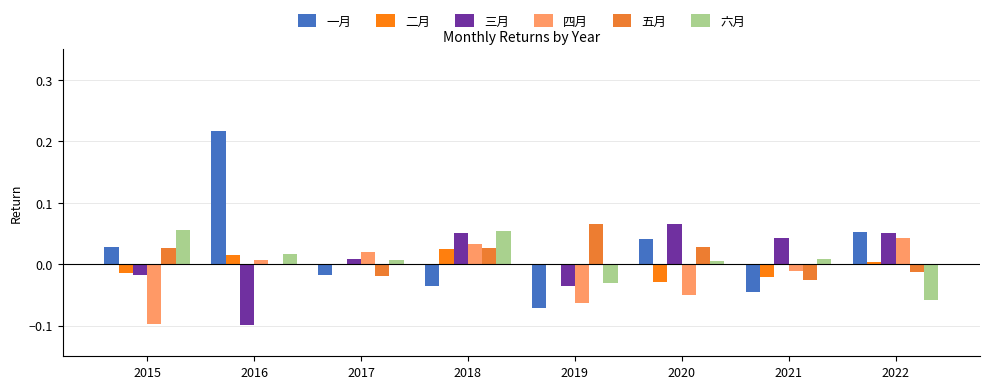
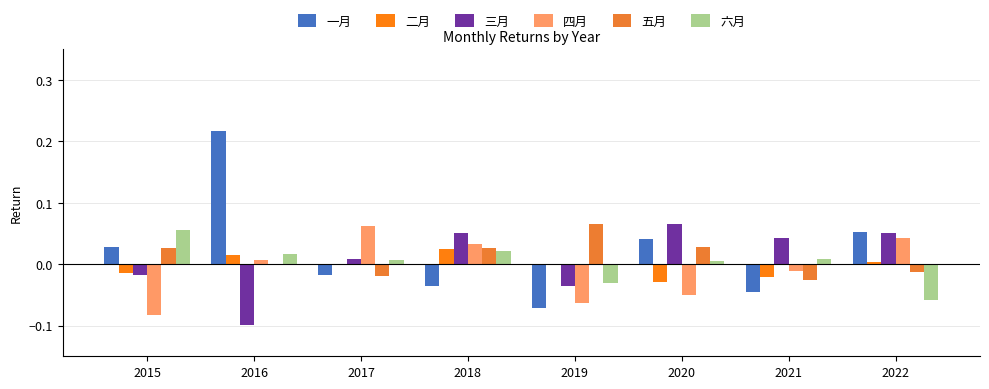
四月, 2015: -0.10 -> -0.08
四月, 2017: 0.02 -> 0.06
六月, 2018: 0.05 -> 0.02
